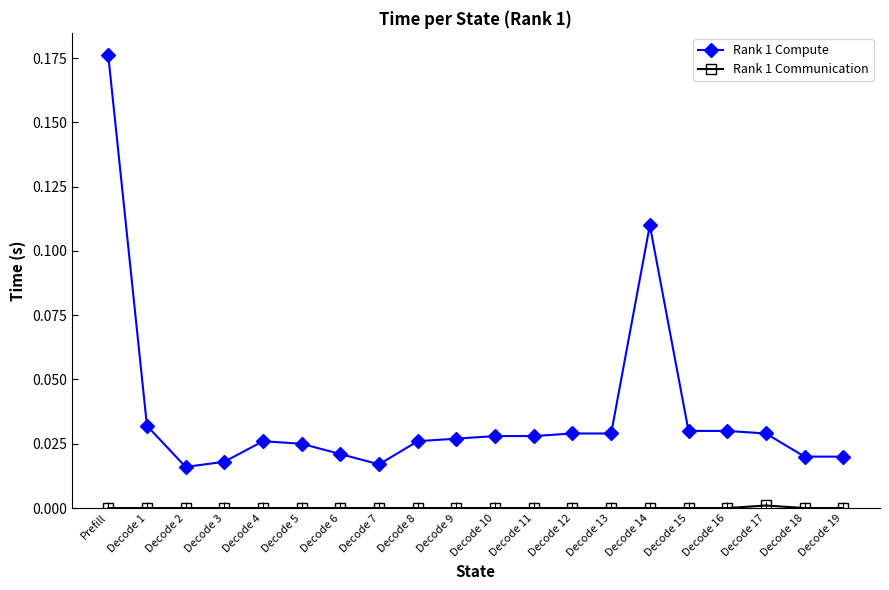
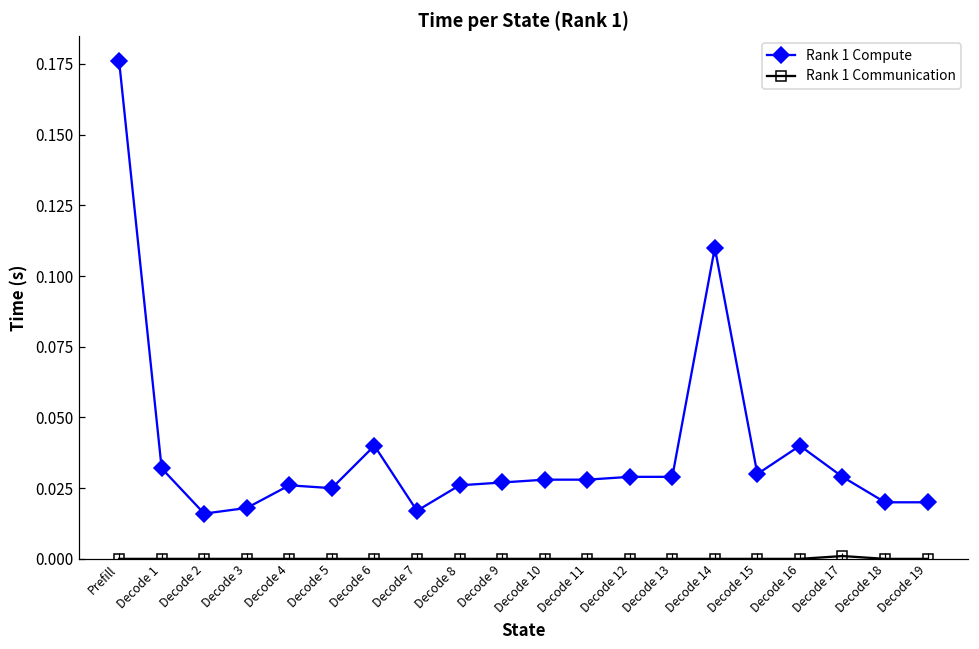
Rank 1 Compute, Decode 6: 0.021 -> 0.040
Rank 1 Compute, Decode 16: 0.03 -> 0.04
